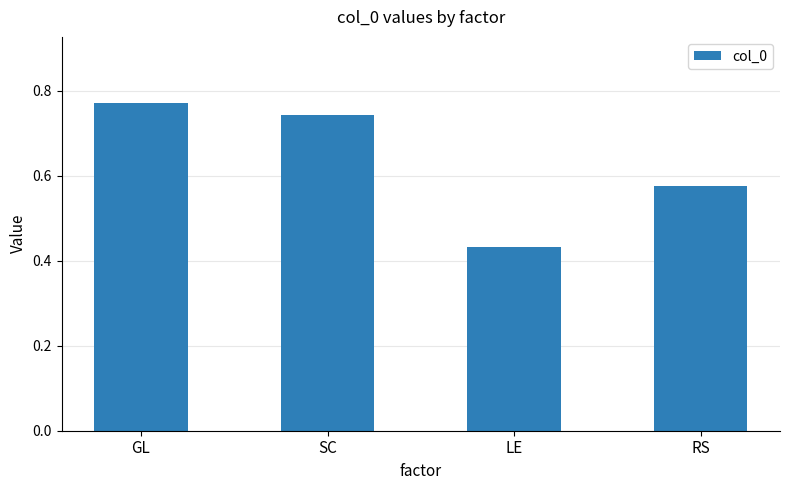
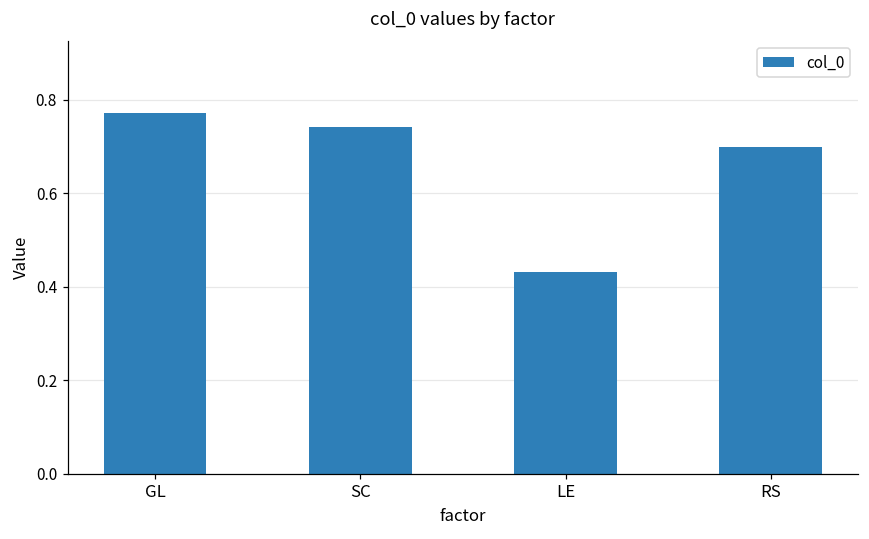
RS: 0.58 -> 0.70
